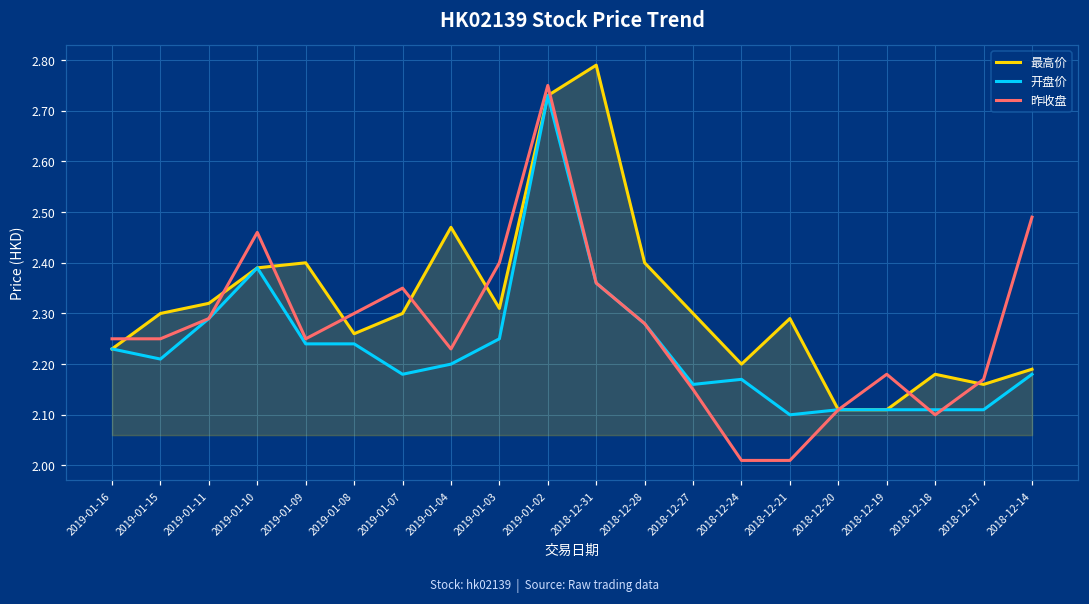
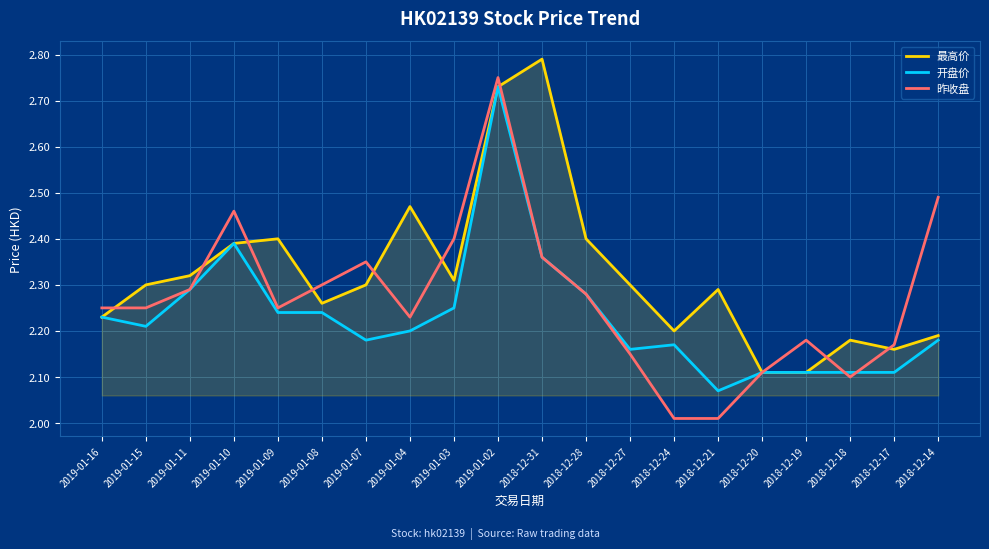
开盘价, 2018-12-21: 2.10 -> 2.07
